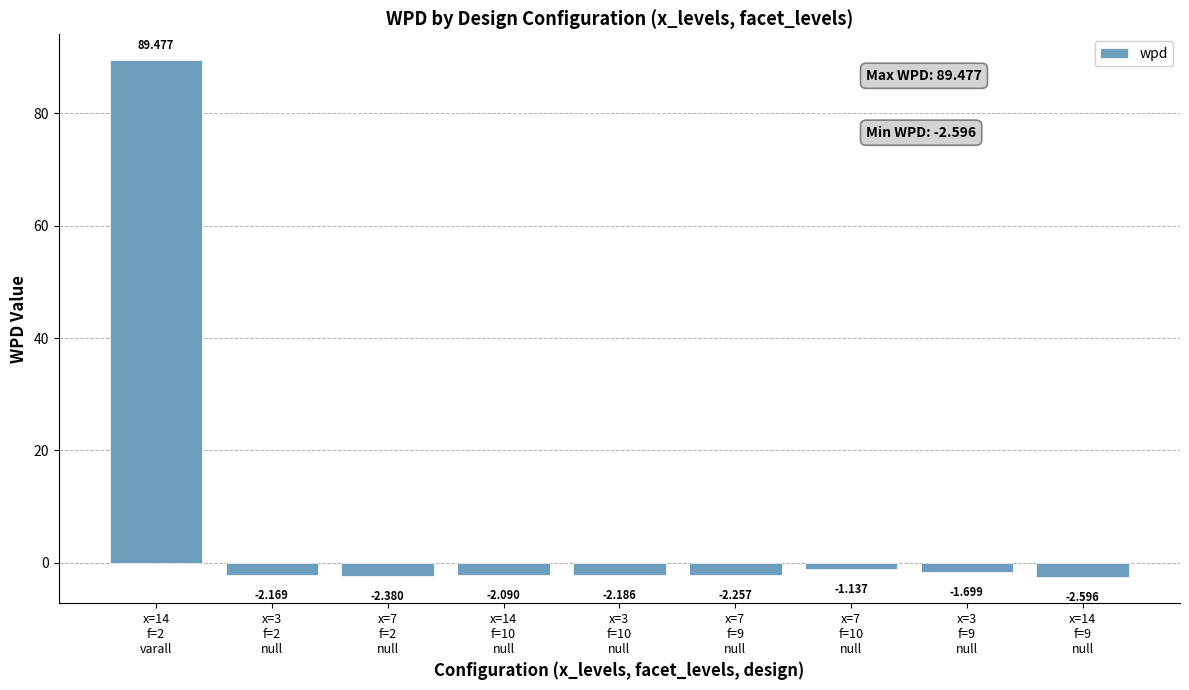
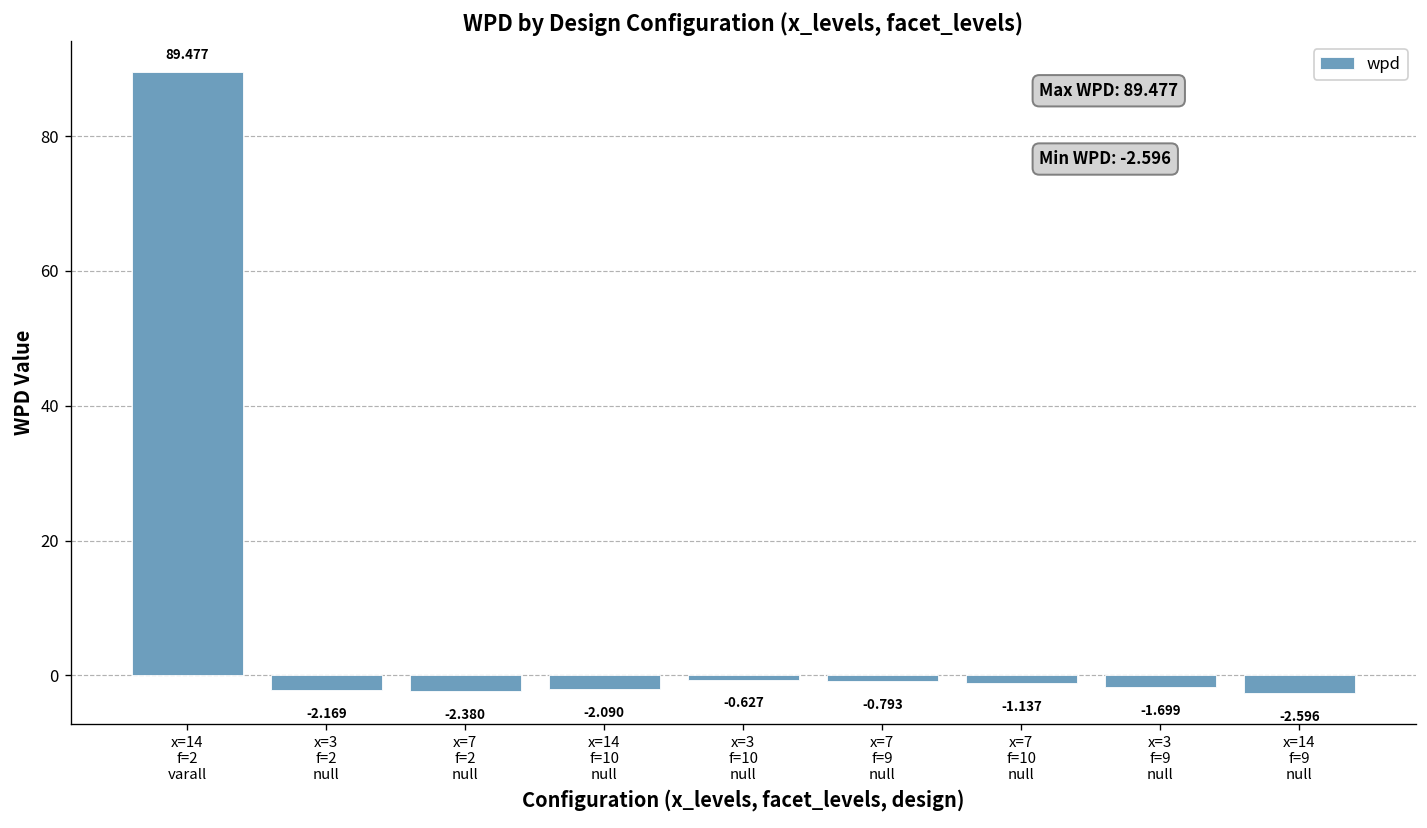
x=3 f=10 null: -2.186 -> -0.627
x=7 f=9 null: -2.257 -> -0.793
